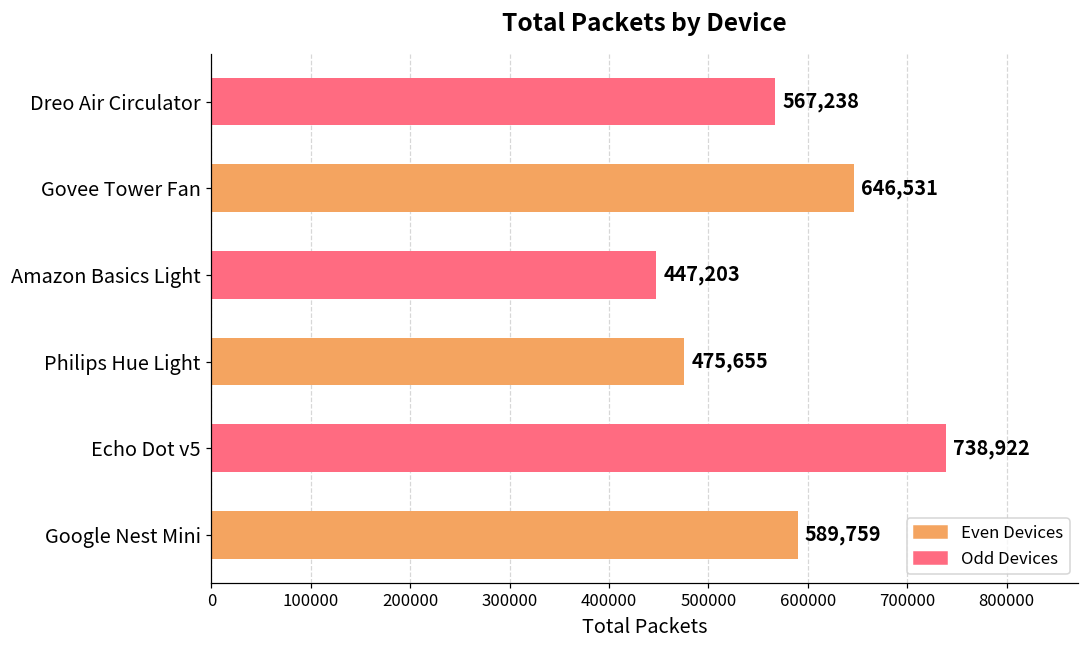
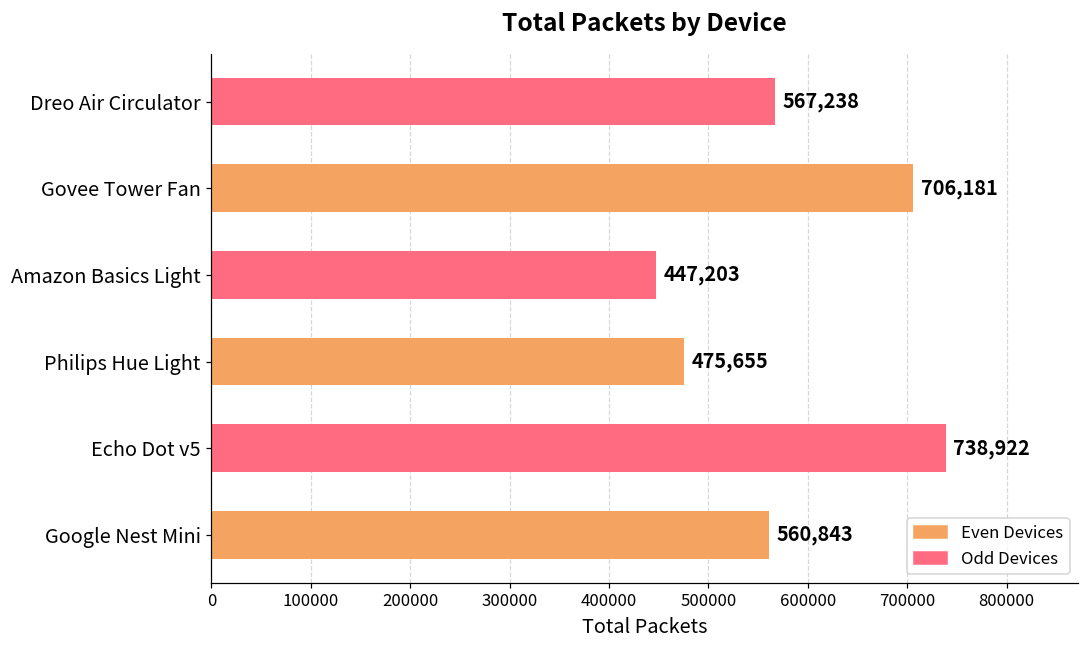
Govee Tower Fan: 646,531 -> 706,181
Google Nest Mini: 589,759 -> 560,843
